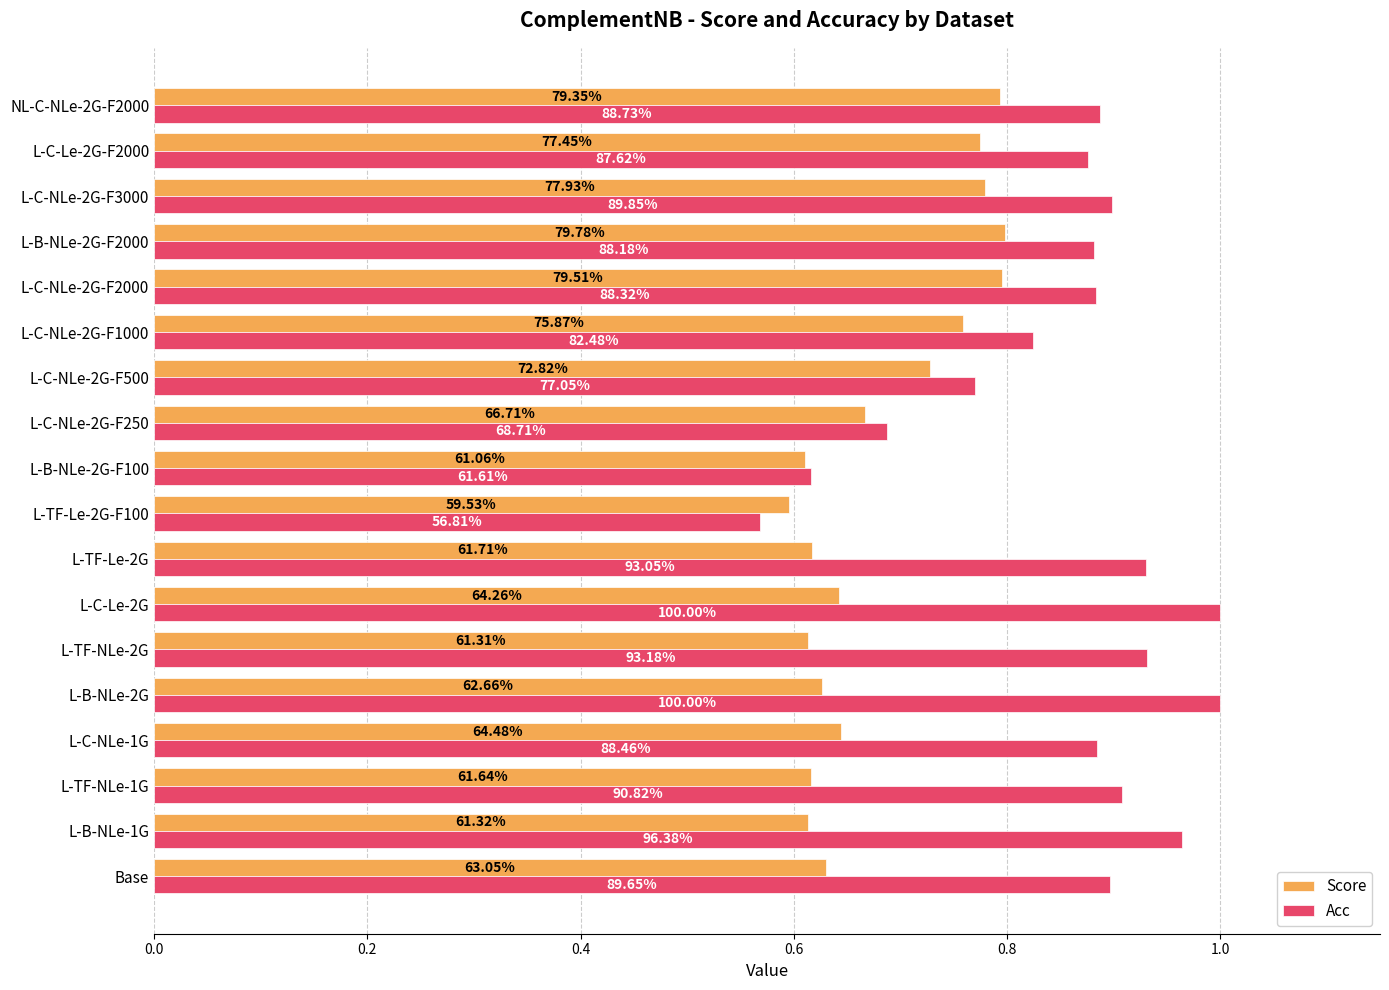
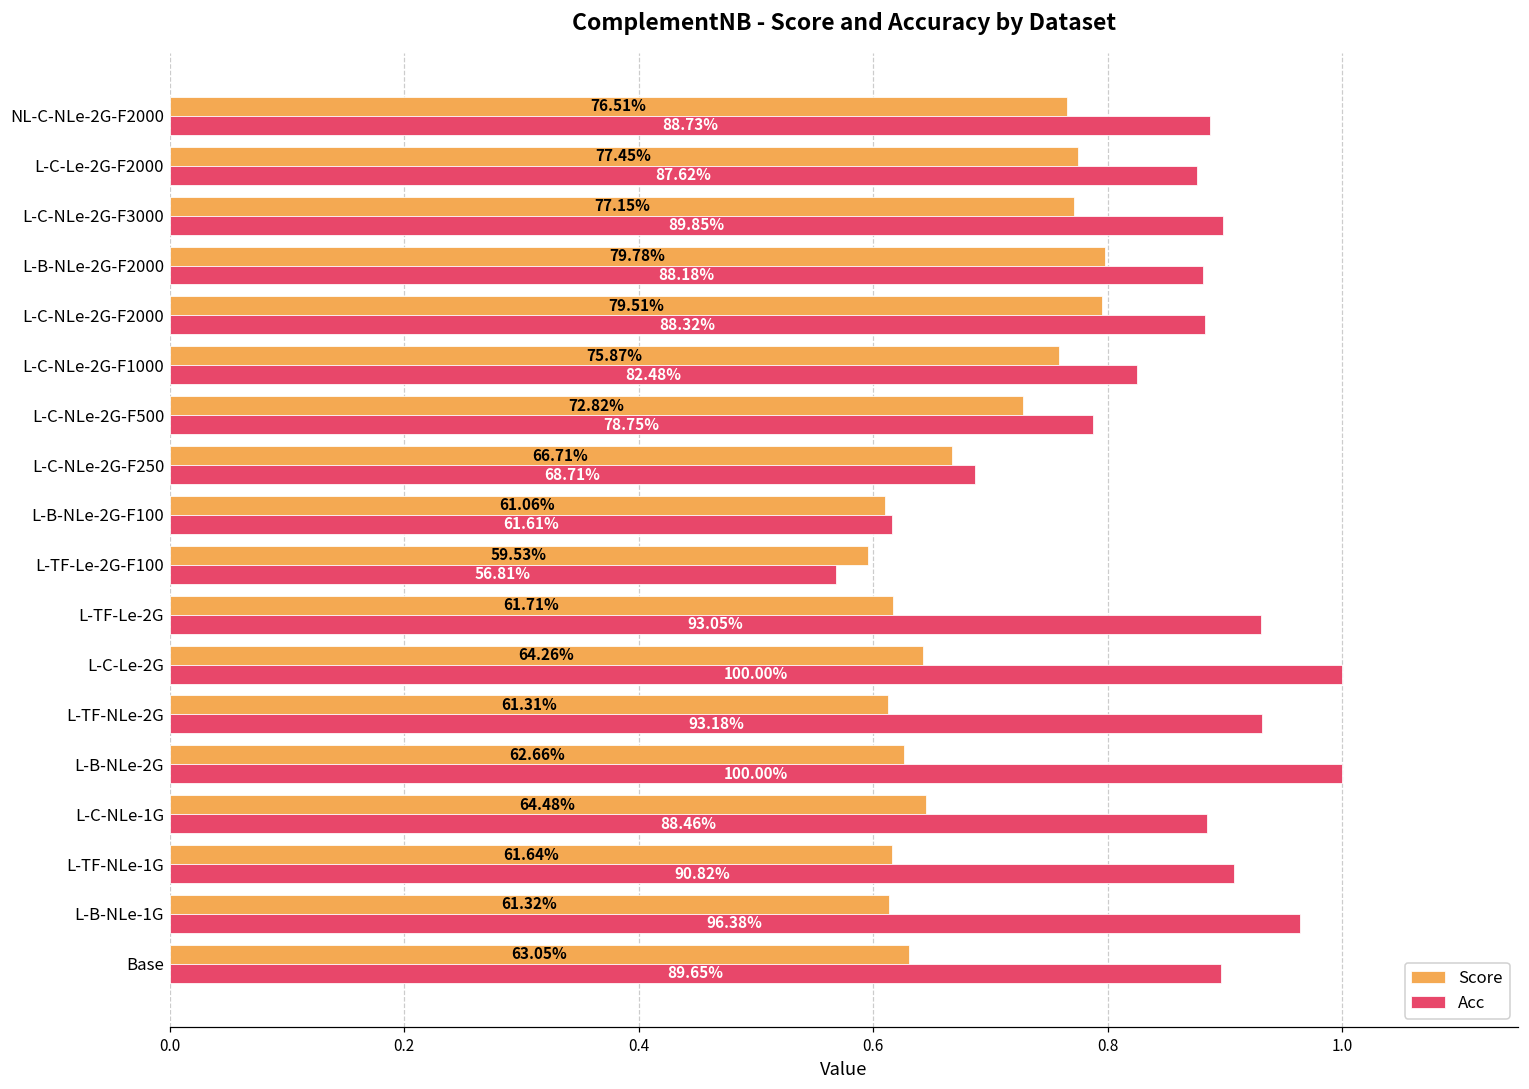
Score, NL-C-NLe-2G-F2000: 79.35% -> 76.51%
Score, L-C-NLe-2G-F3000: 77.93% -> 77.15%
Acc, L-C-NLe-2G-F500: 77.05% -> 78.75%
